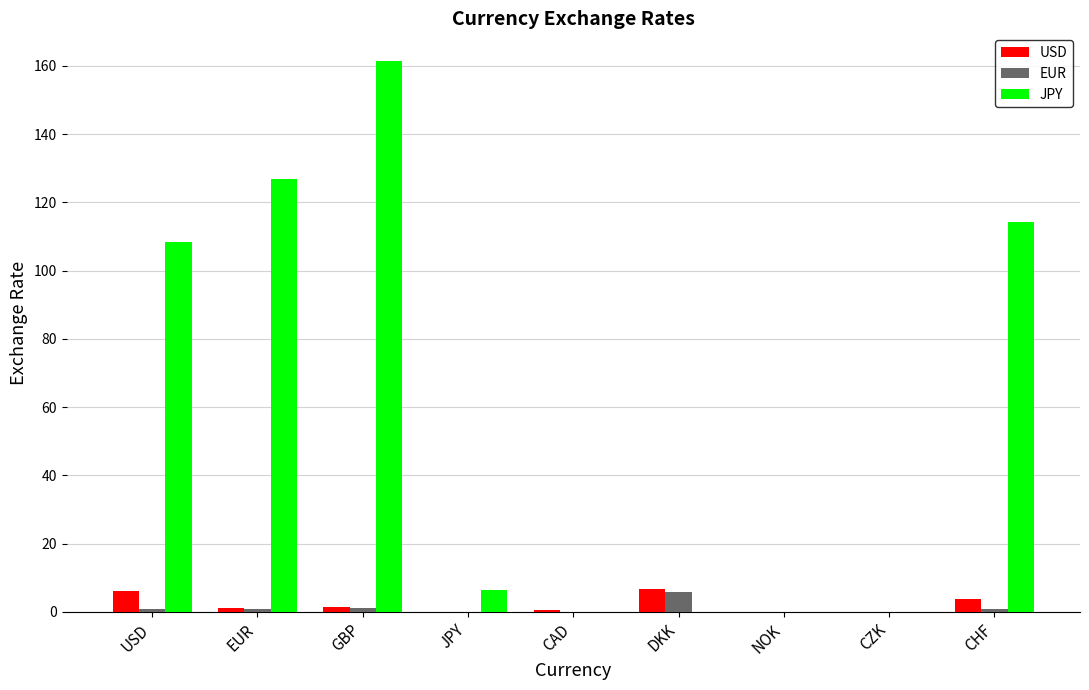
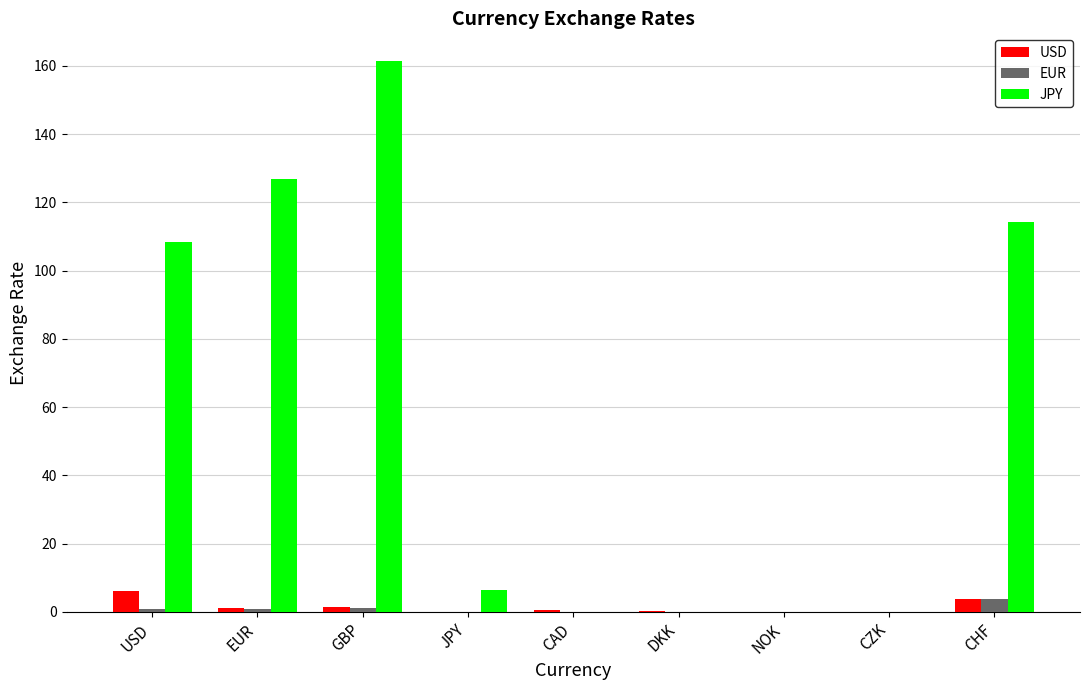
USD, DKK: 7 -> 0
EUR, DKK: 6 -> 0
EUR, CHF: 1 -> 4
